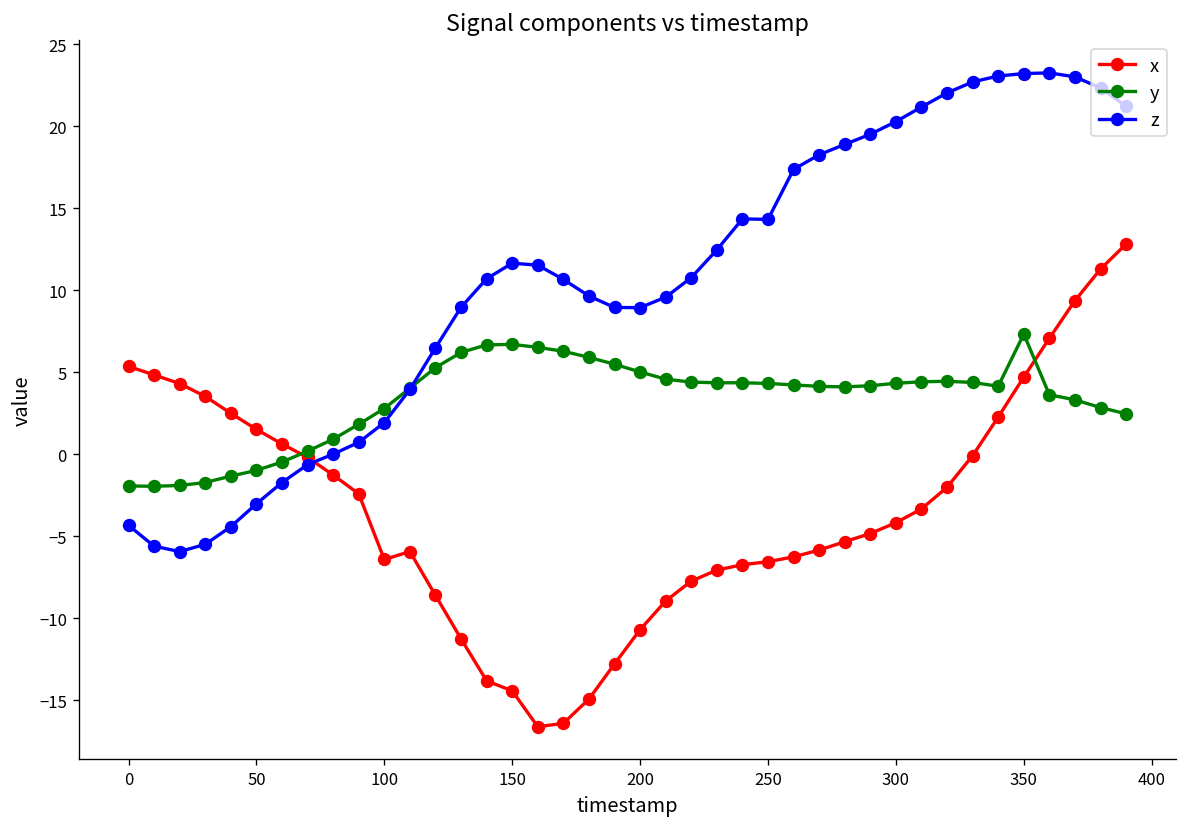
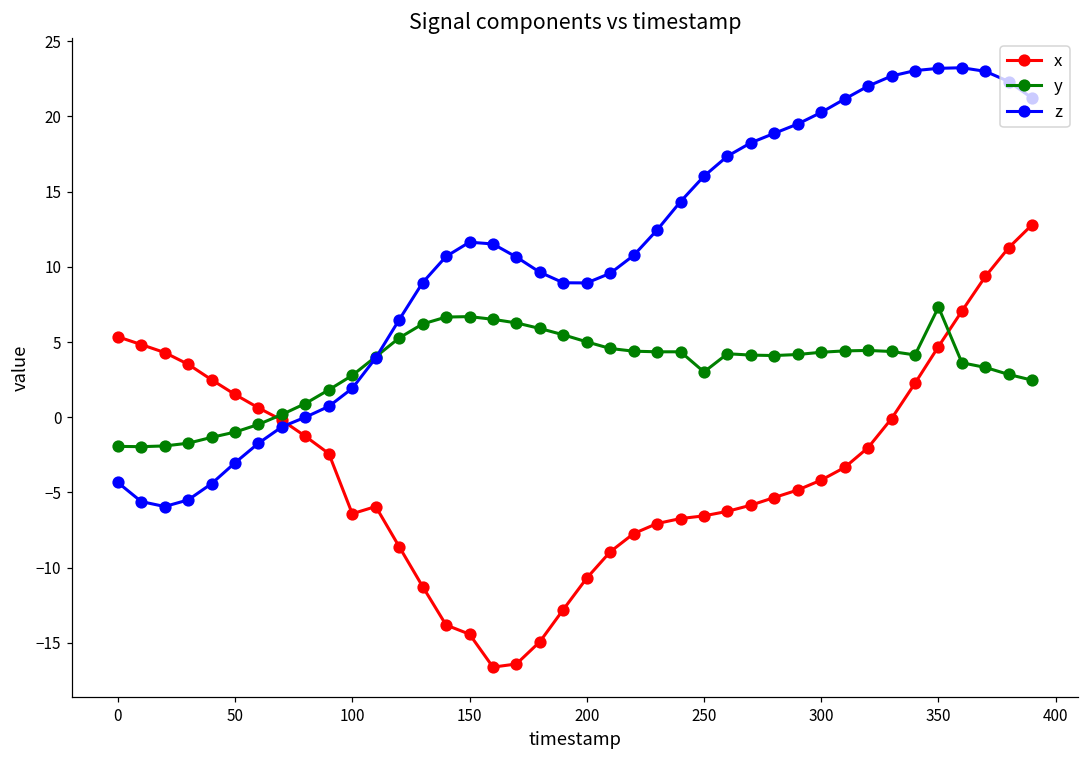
y, 250: 4.3 -> 3.0
z, 250: 14.3 -> 16.0
